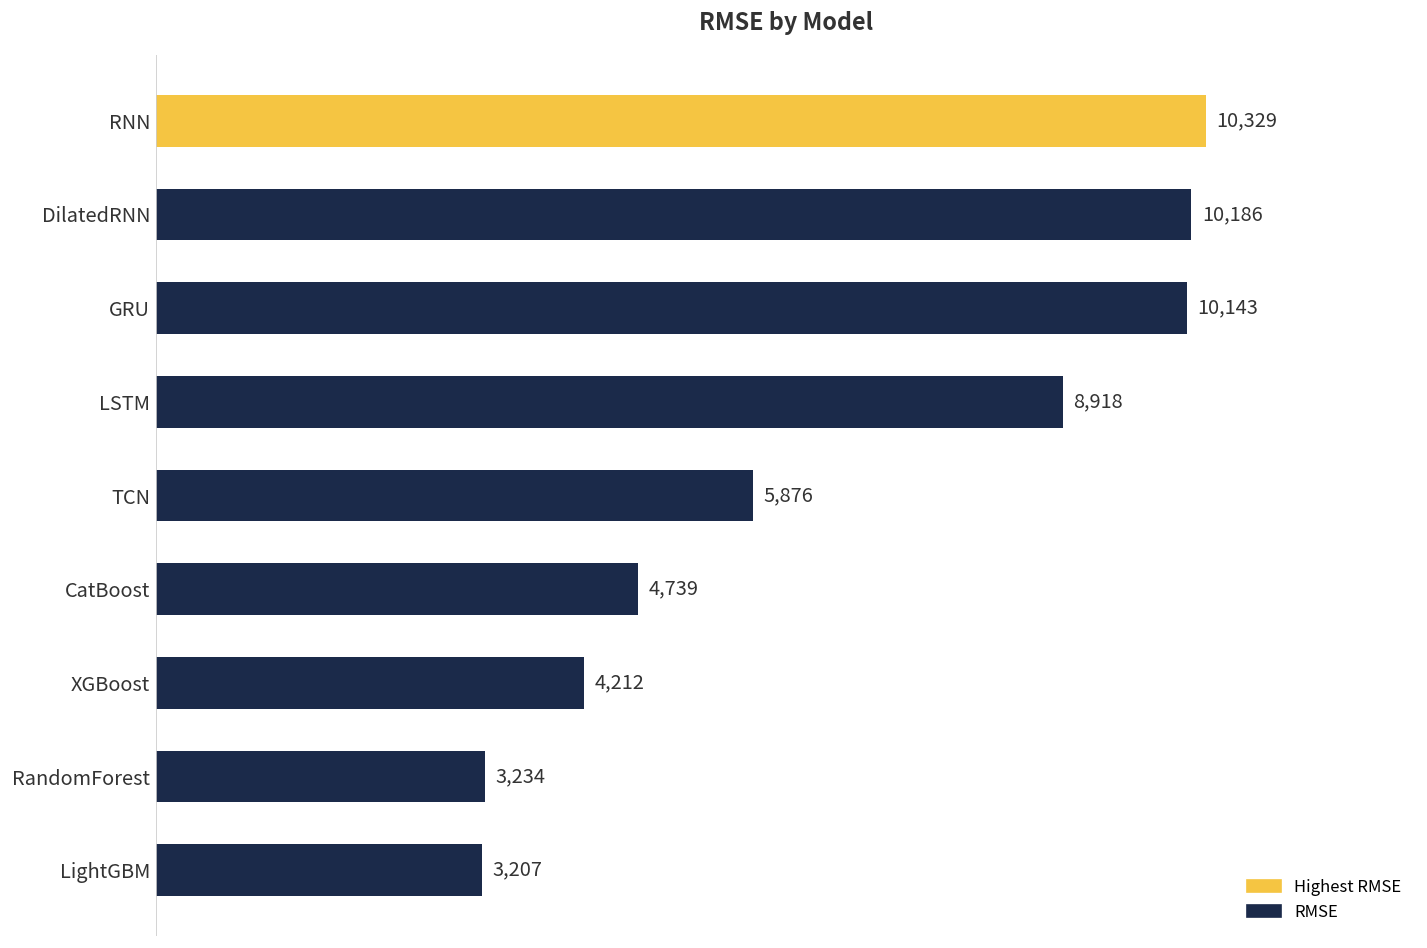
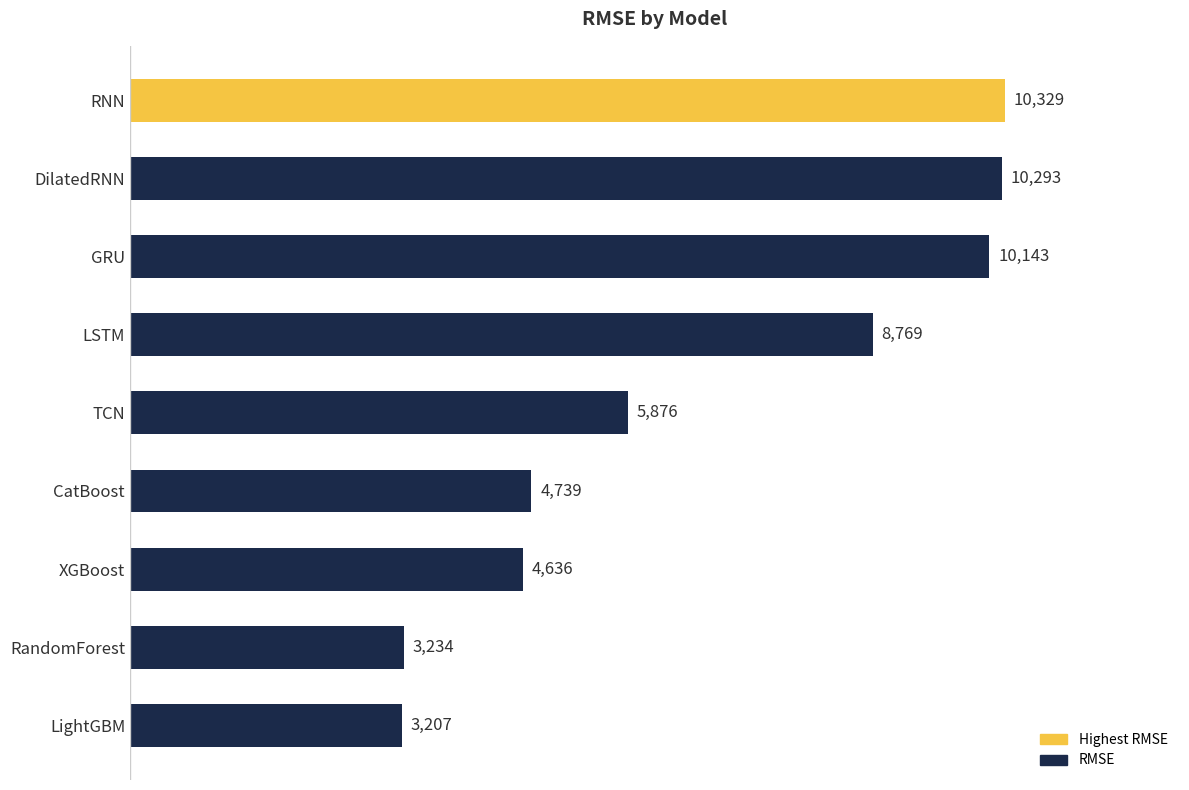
DilatedRNN: 10,186 -> 10,293
LSTM: 8,918 -> 8,769
XGBoost: 4,212 -> 4,636
